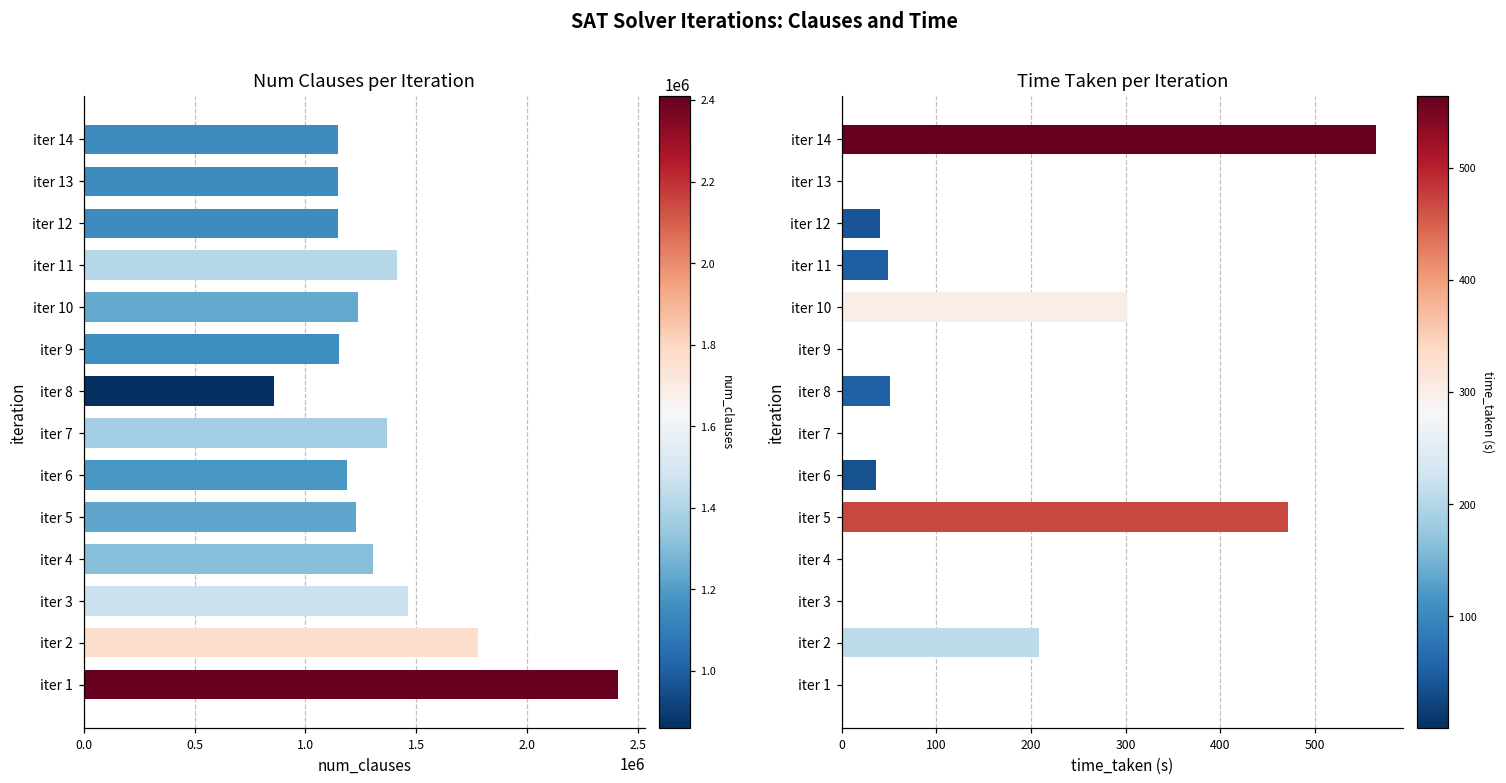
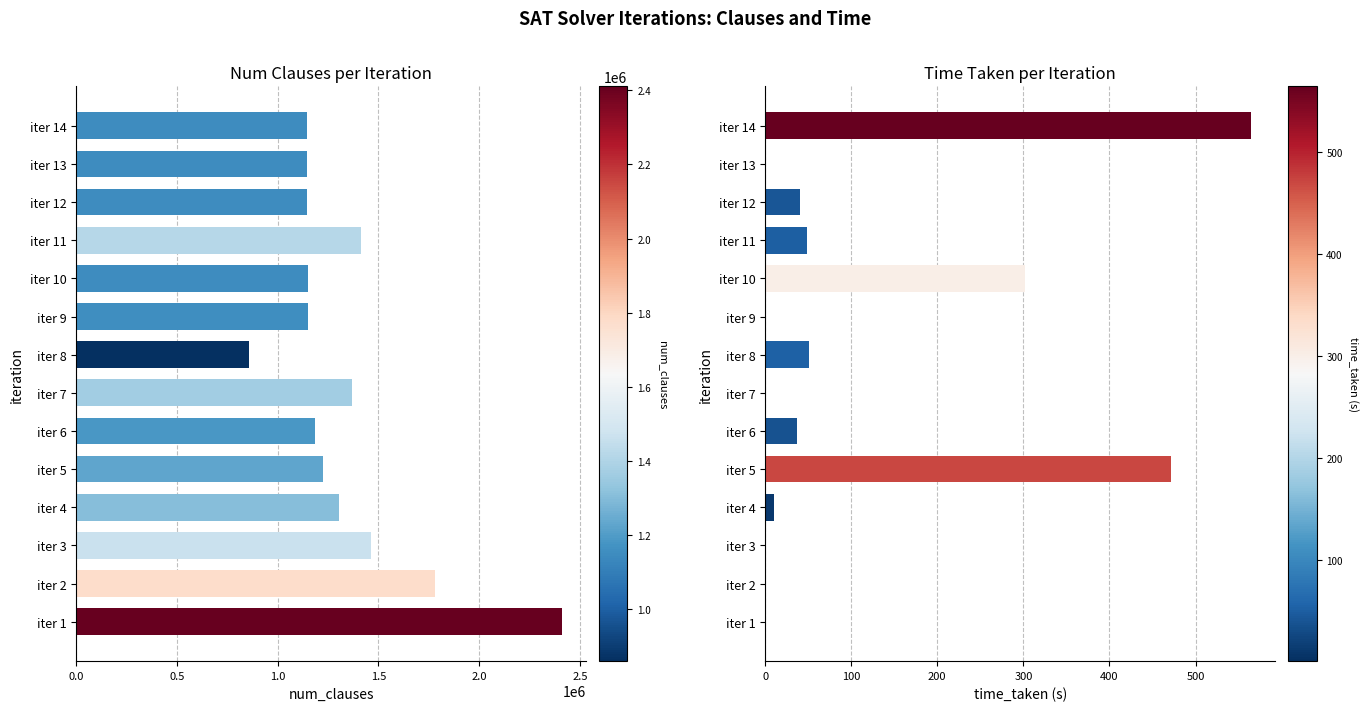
Num Clauses per Iteration, iter 10: 1240000 -> 1150000
Time Taken per Iteration, iter 4: 0 -> 10
Time Taken per Iteration, iter 2: 210 -> 0
